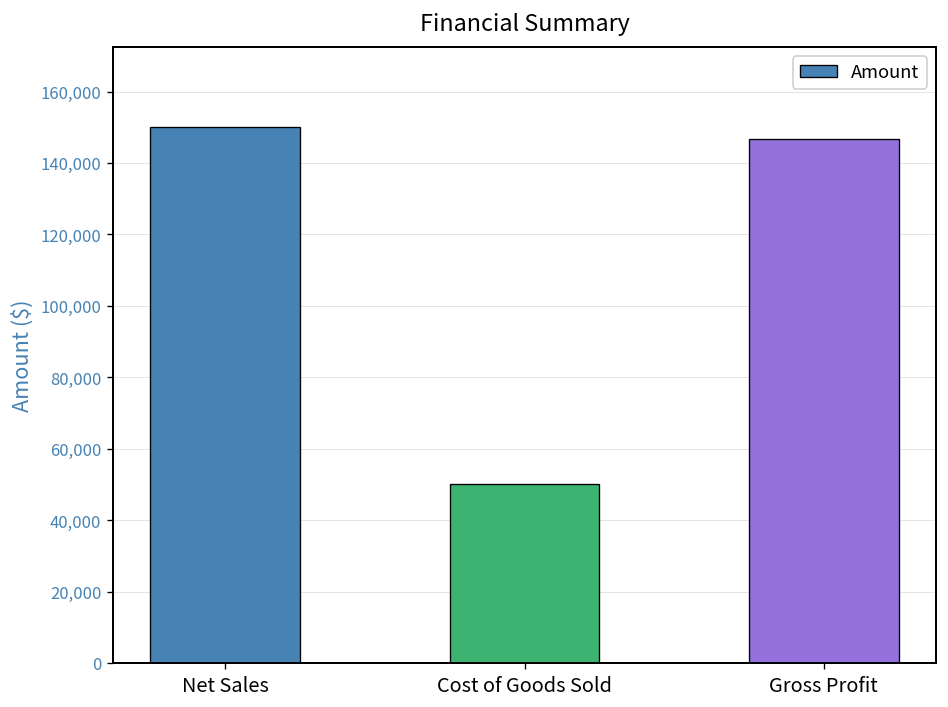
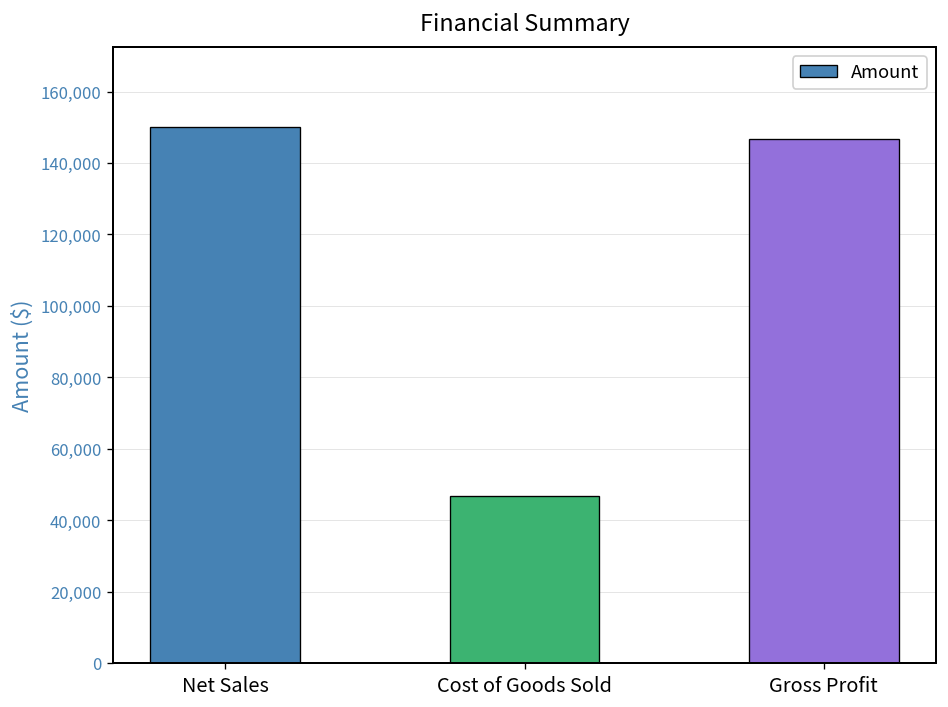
Cost of Goods Sold: 50,000 -> 47,000
